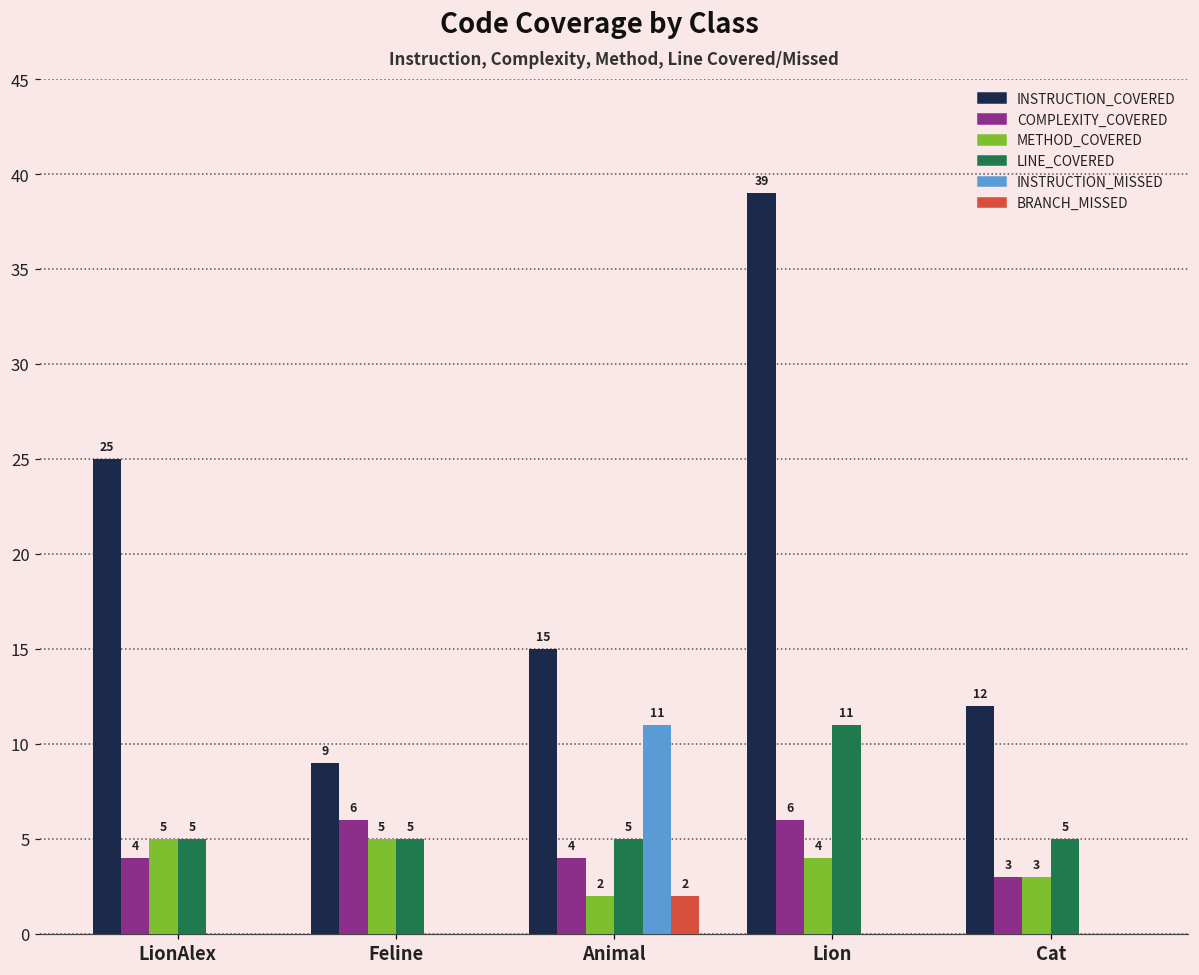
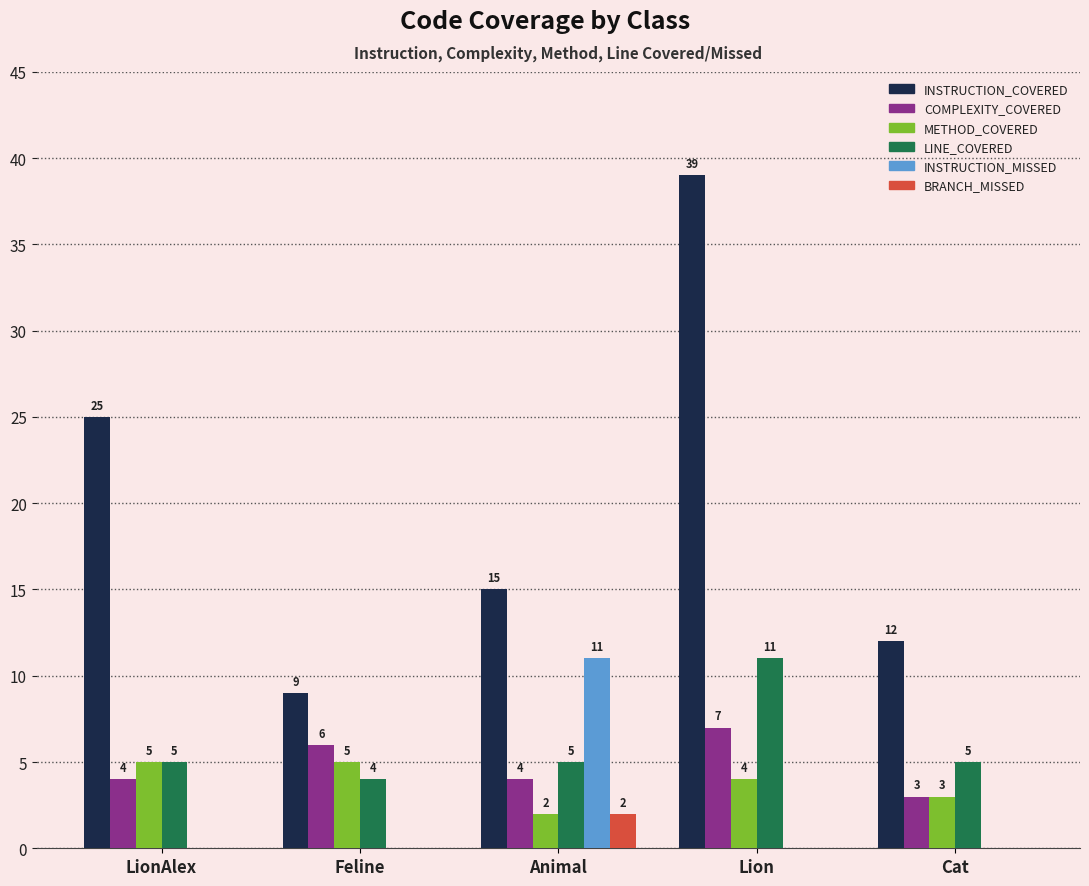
LINE_COVERED, Feline: 5 -> 4
COMPLEXITY_COVERED, Lion: 6 -> 7
